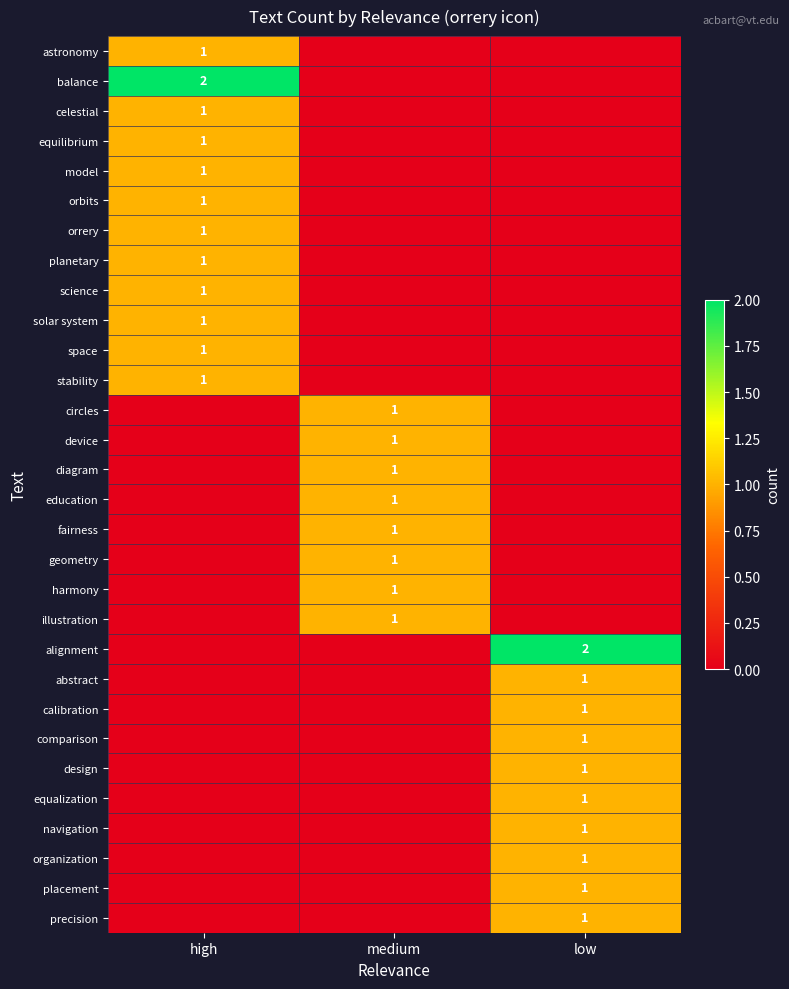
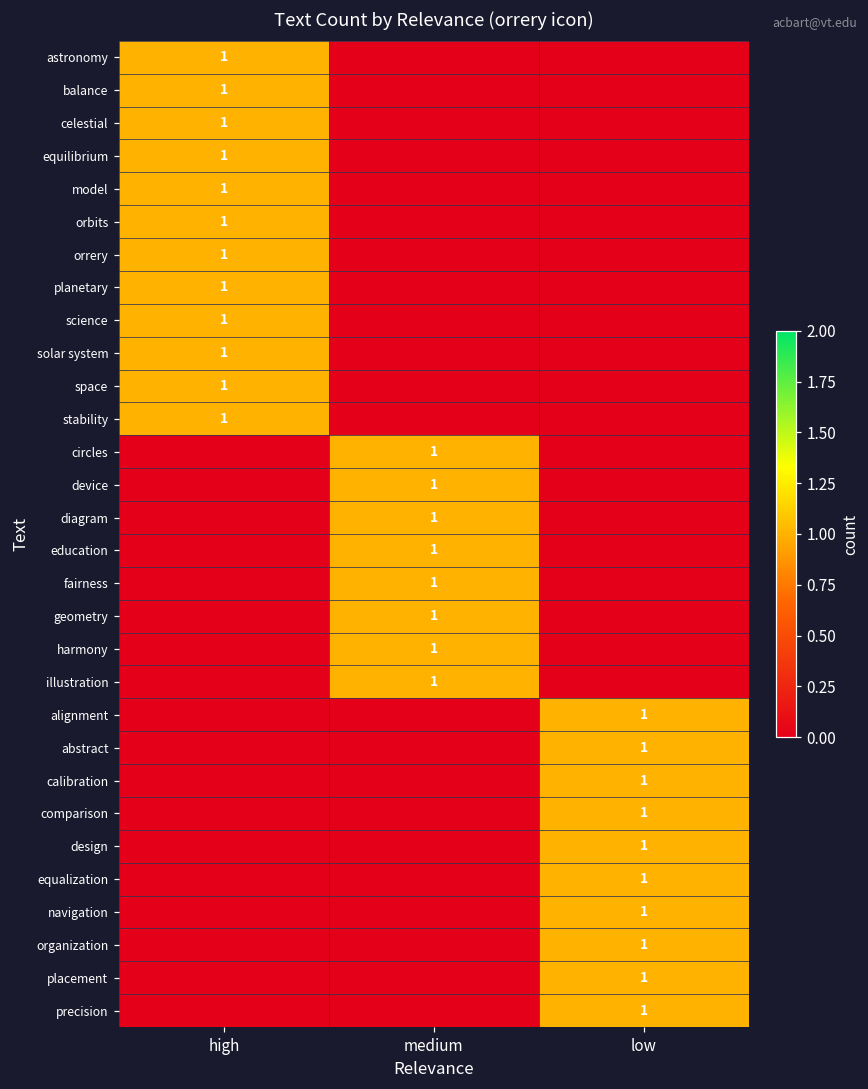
balance, high: 2 -> 1
alignment, low: 2 -> 1
